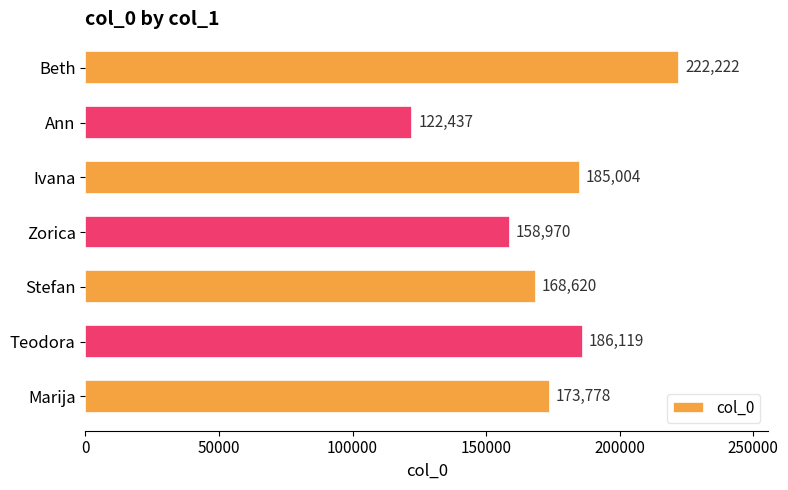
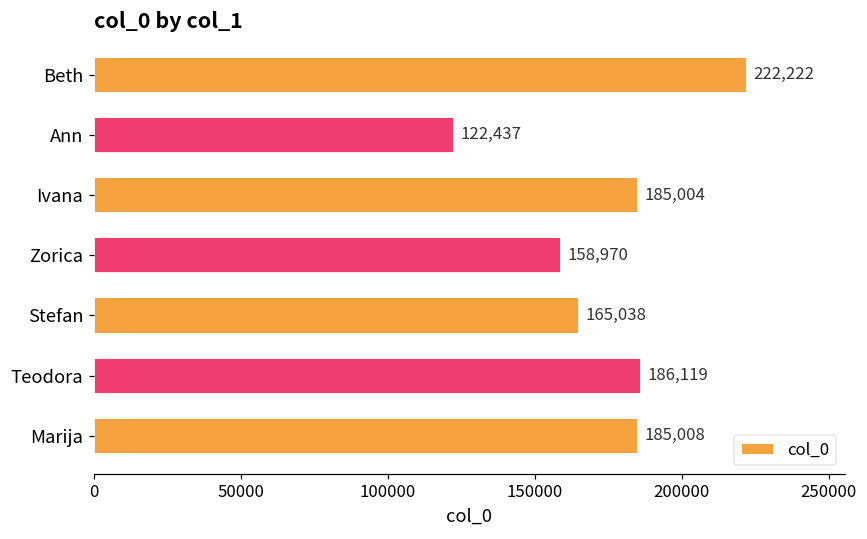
Stefan: 168,620 -> 165,038
Marija: 173,778 -> 185,008
